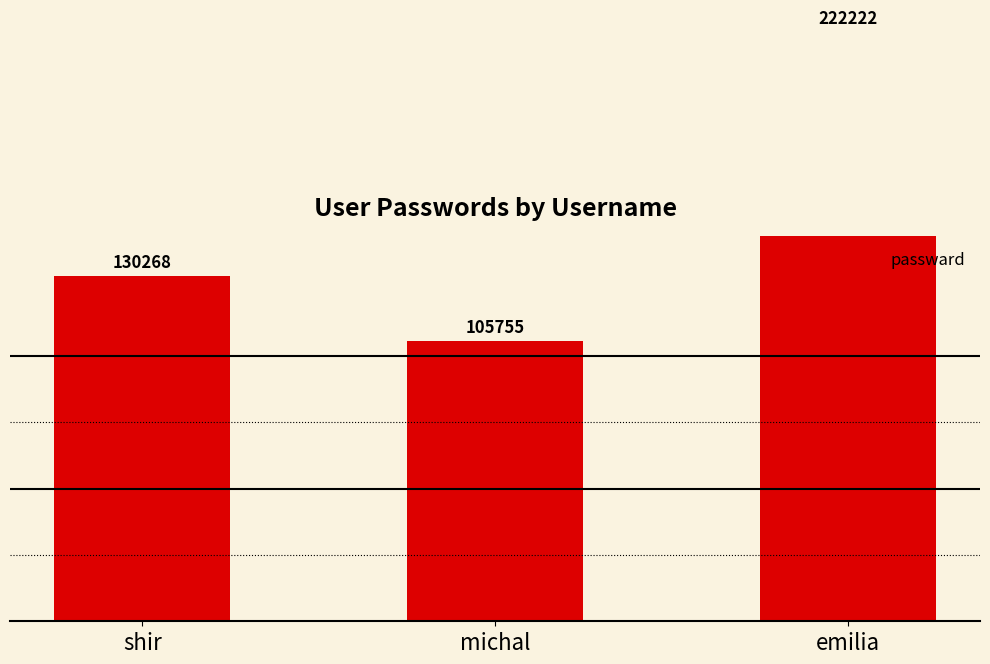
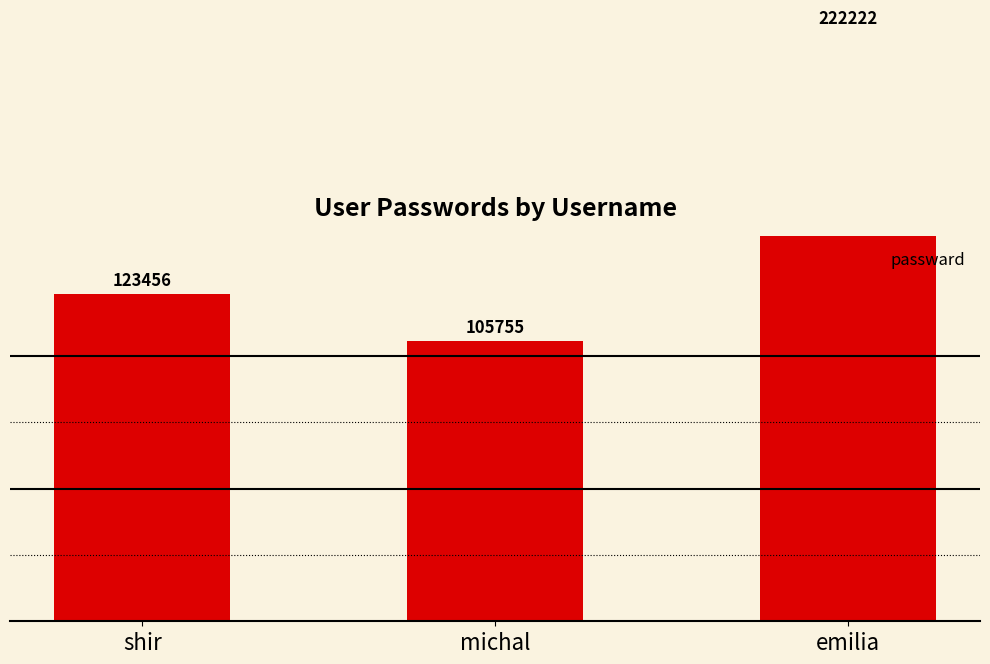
shir: 130268 -> 123456
